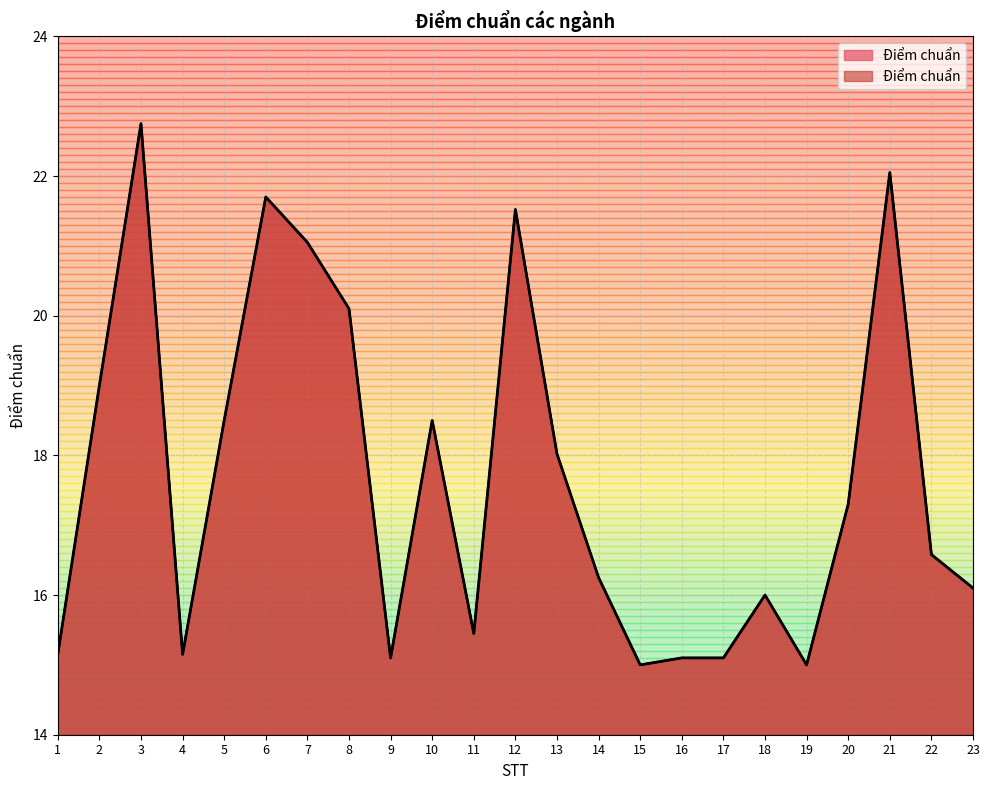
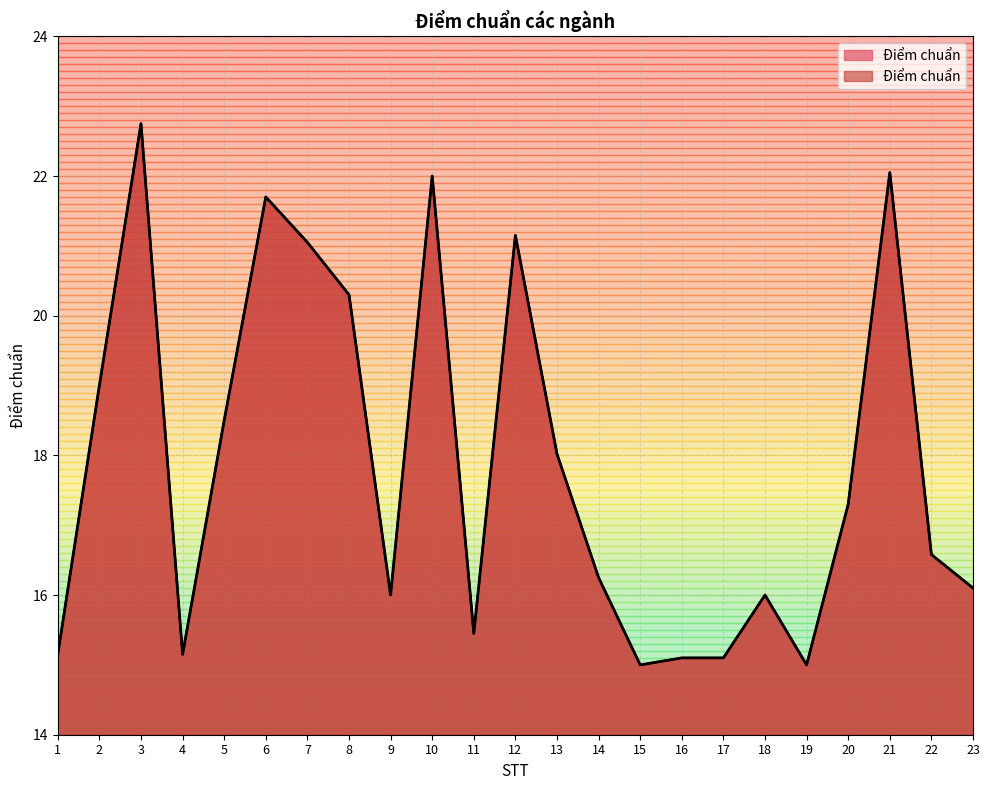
8: 20.1 -> 20.3
9: 15.1 -> 16.0
10: 18.5 -> 22.0
12: 21.5 -> 21.2
